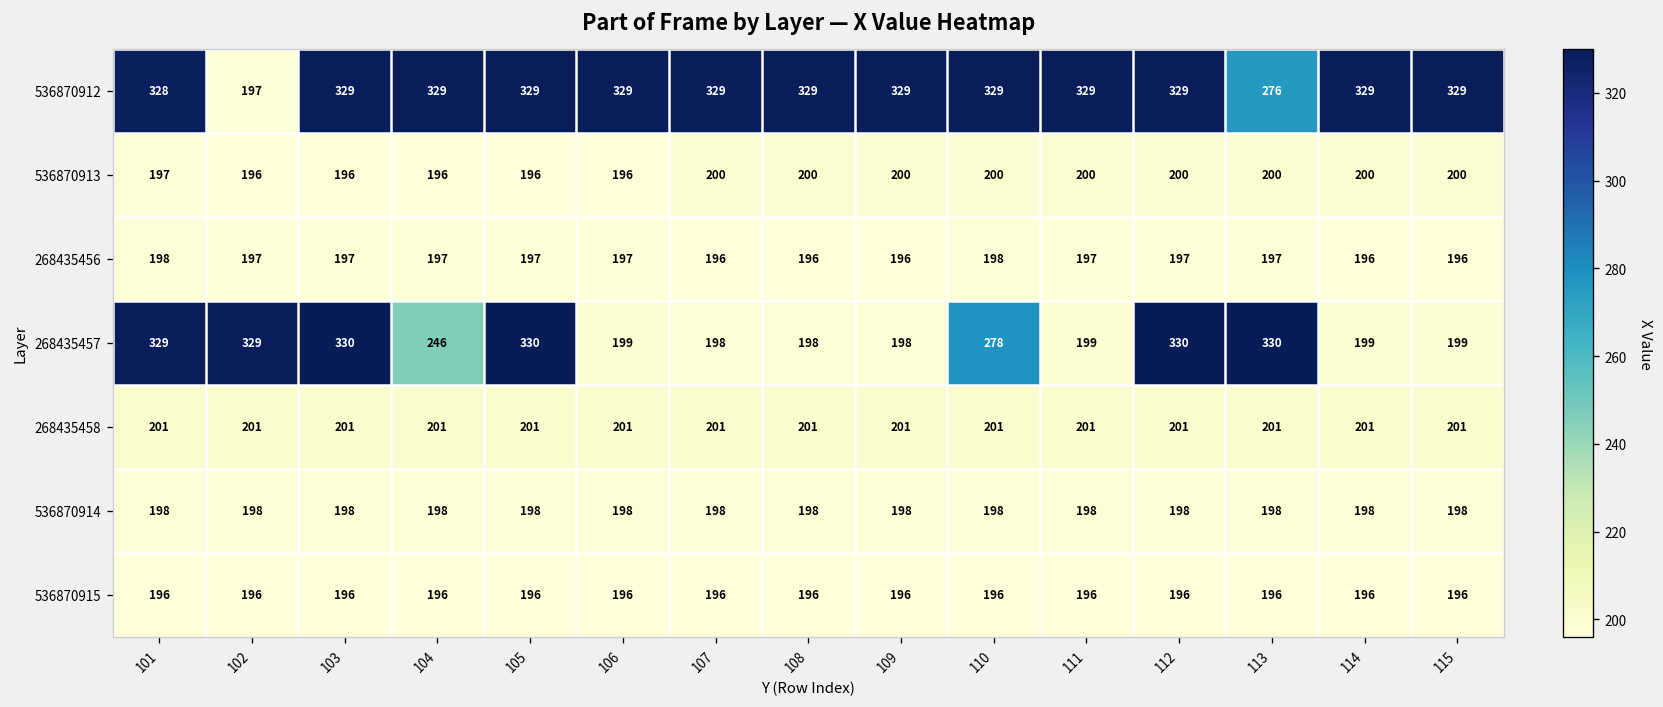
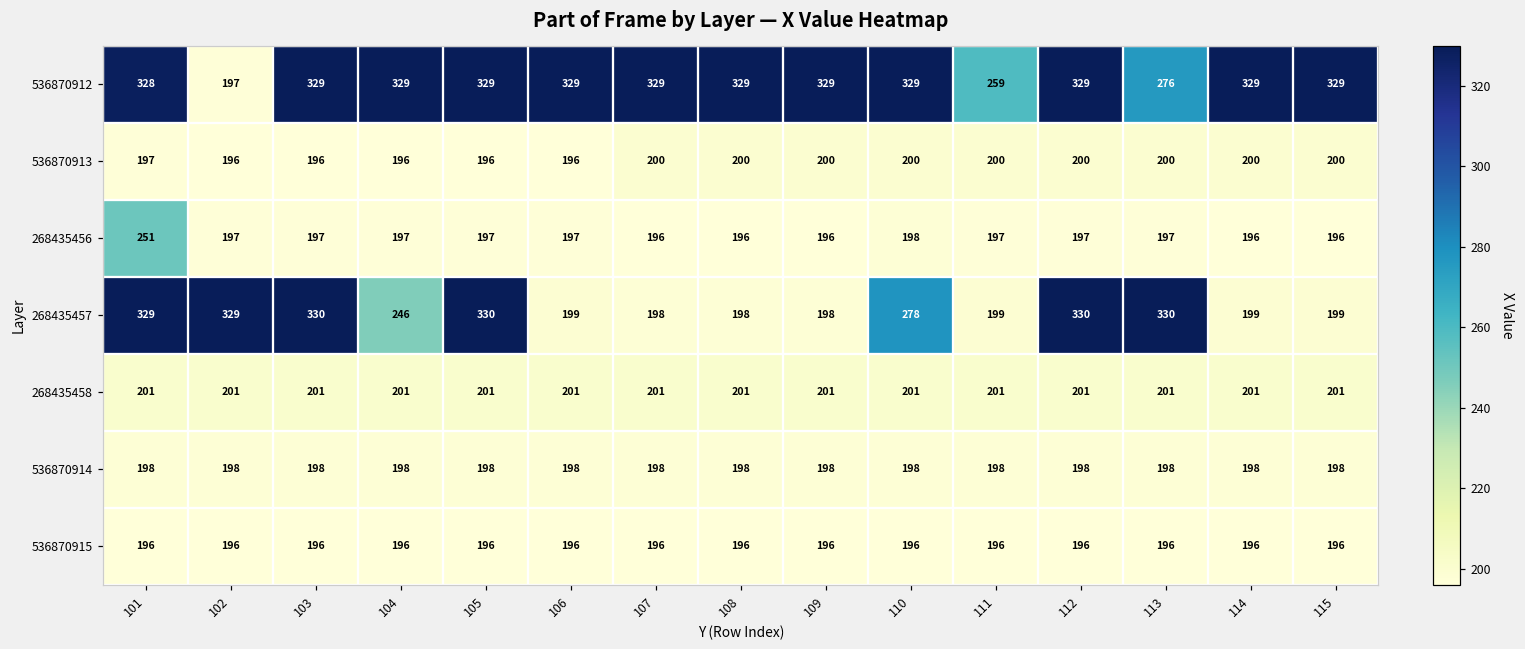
536870912, 111: 329 -> 259
268435456, 101: 198 -> 251
